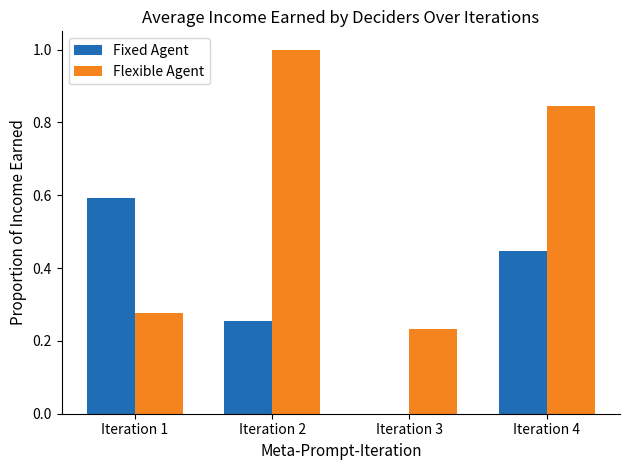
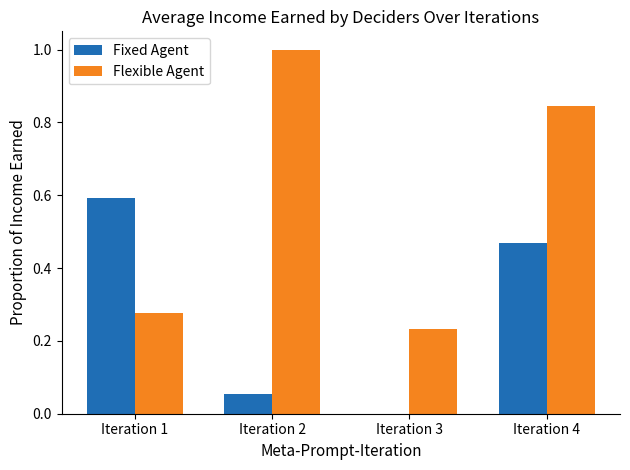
Fixed Agent, Iteration 2: 0.26 -> 0.05
Fixed Agent, Iteration 4: 0.45 -> 0.47
